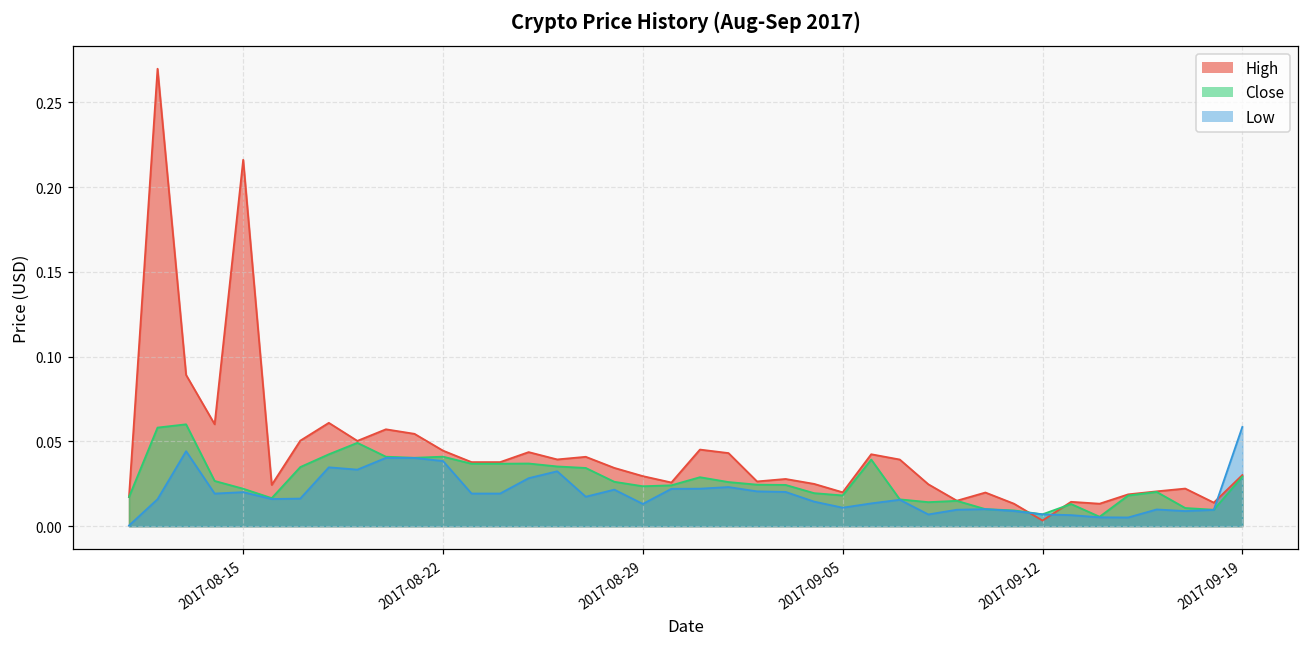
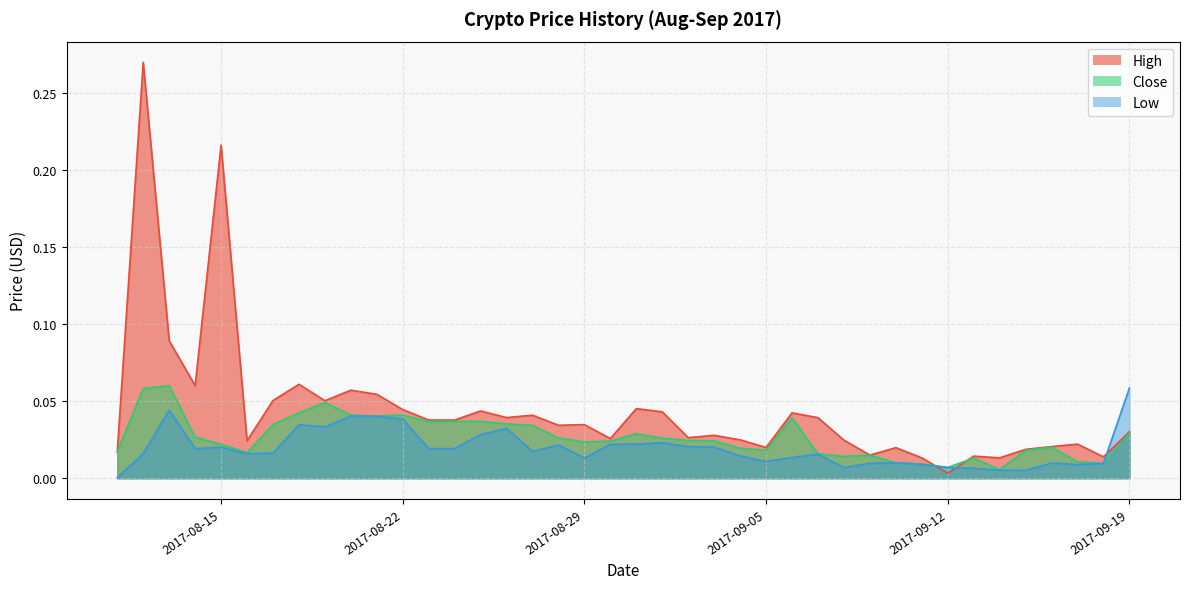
High, 2017-08-29: 0.029 -> 0.035
